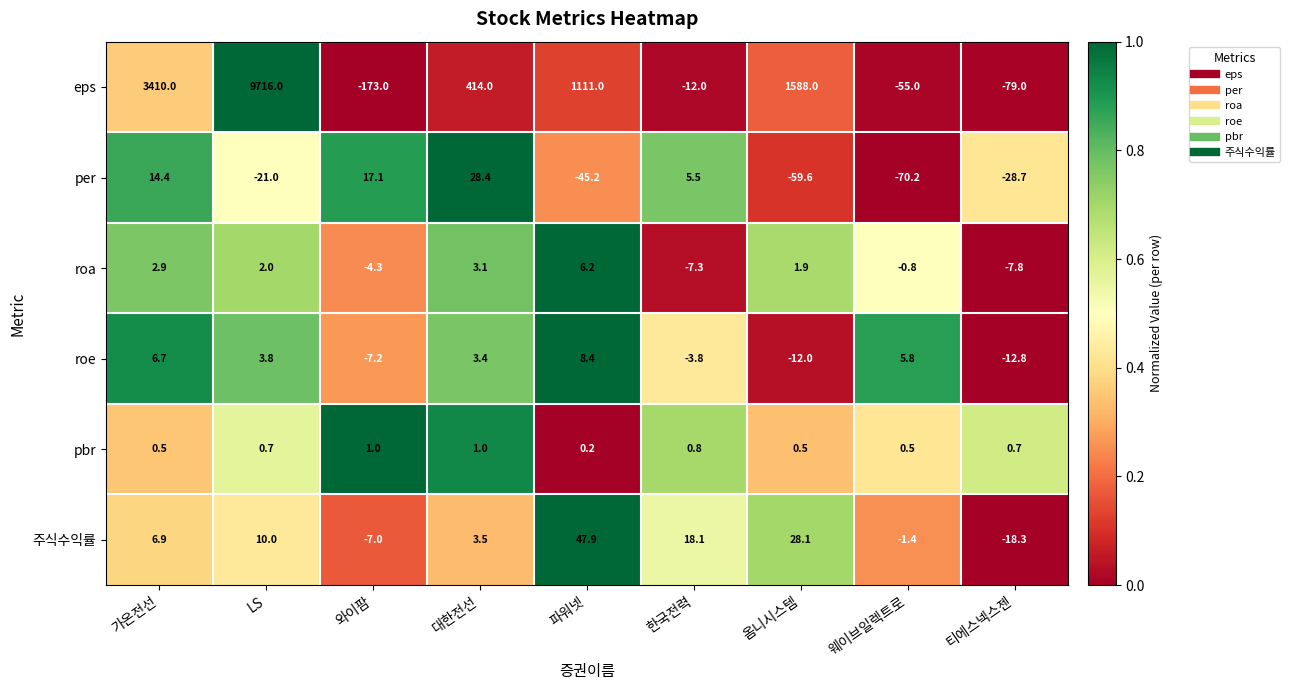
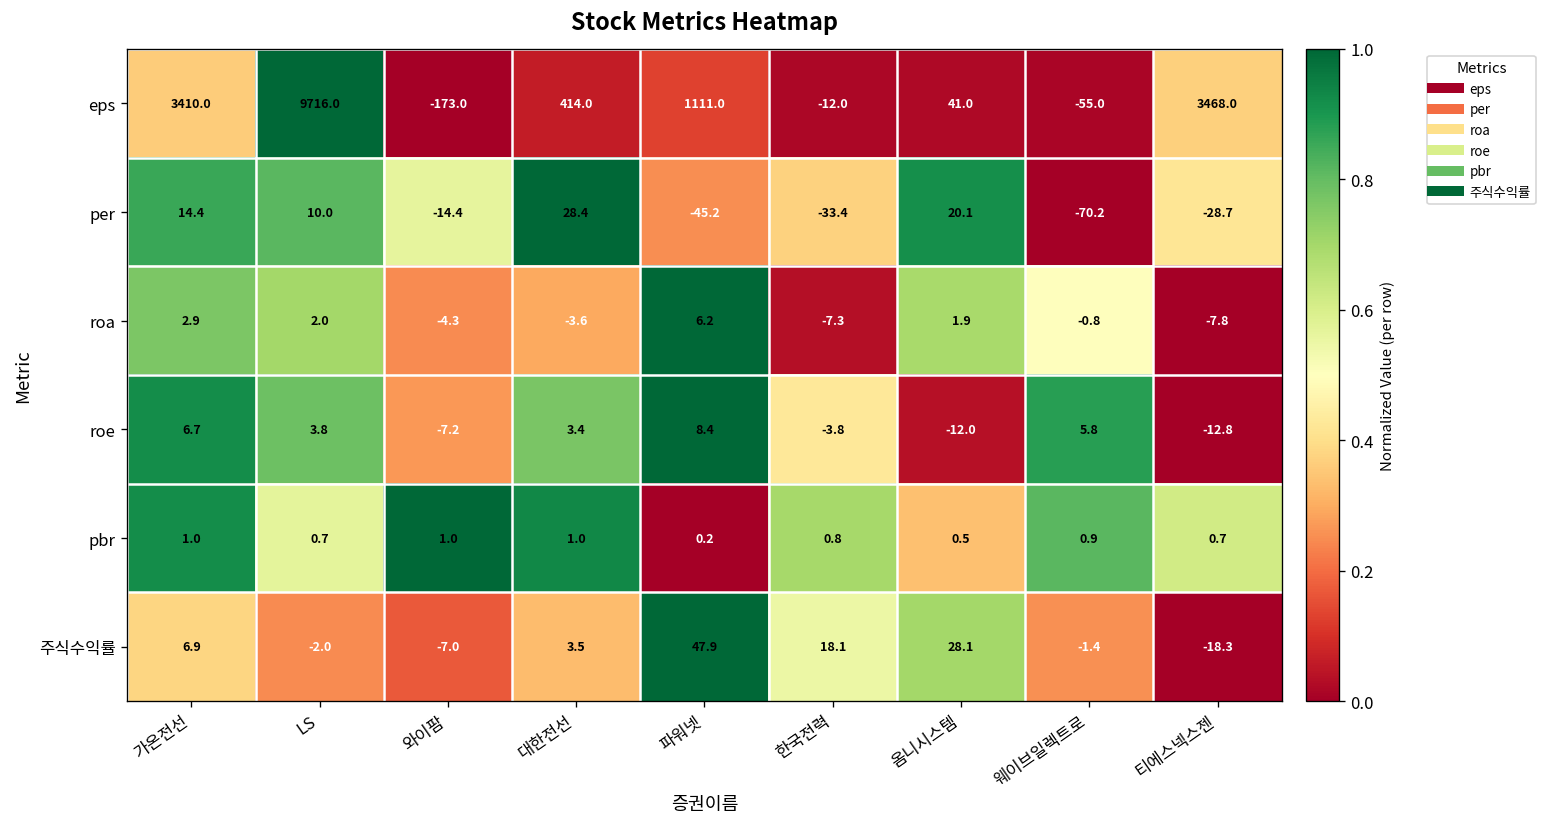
eps, 옴니시스템: 1588.0 -> 41.0
eps, 티에스넥스젠: -79.0 -> 3468.0
per, LS: -21.0 -> 10.0
per, 와이팜: 17.1 -> -14.4
per, 한국전력: 5.5 -> -33.4
per, 옴니시스템: -59.6 -> 20.1
roa, 대한전선: 3.1 -> -3.6
pbr, 가온전선: 0.5 -> 1.0
pbr, 웨이브일렉트로: 0.5 -> 0.9
주식수익률, LS: 10.0 -> -2.0
